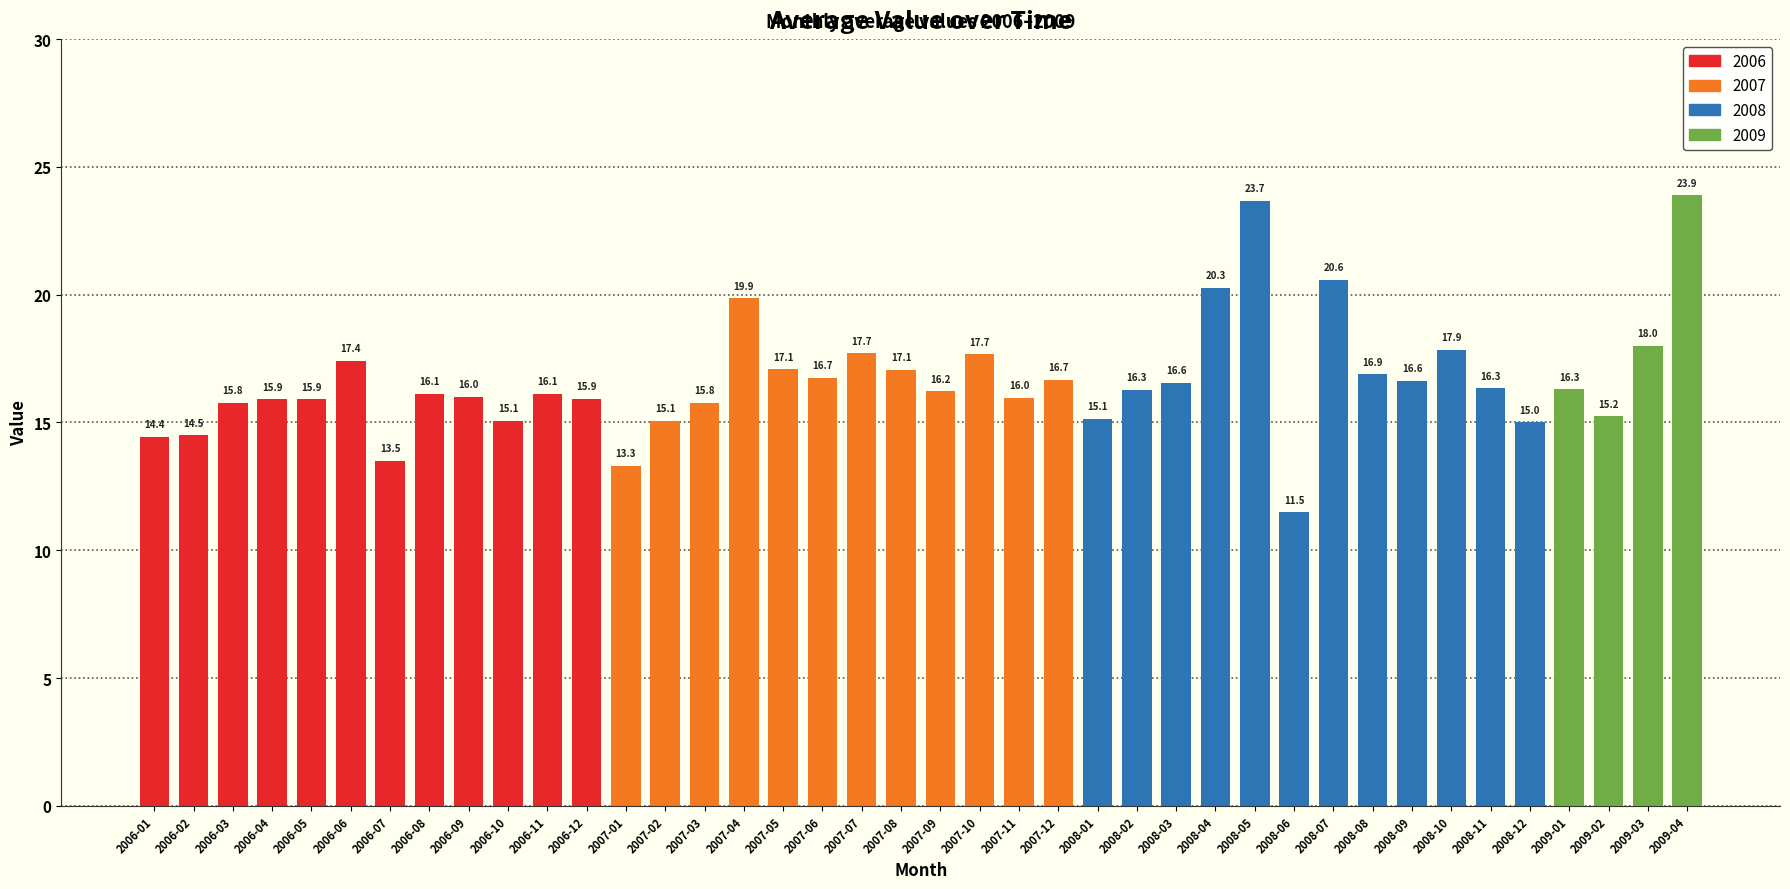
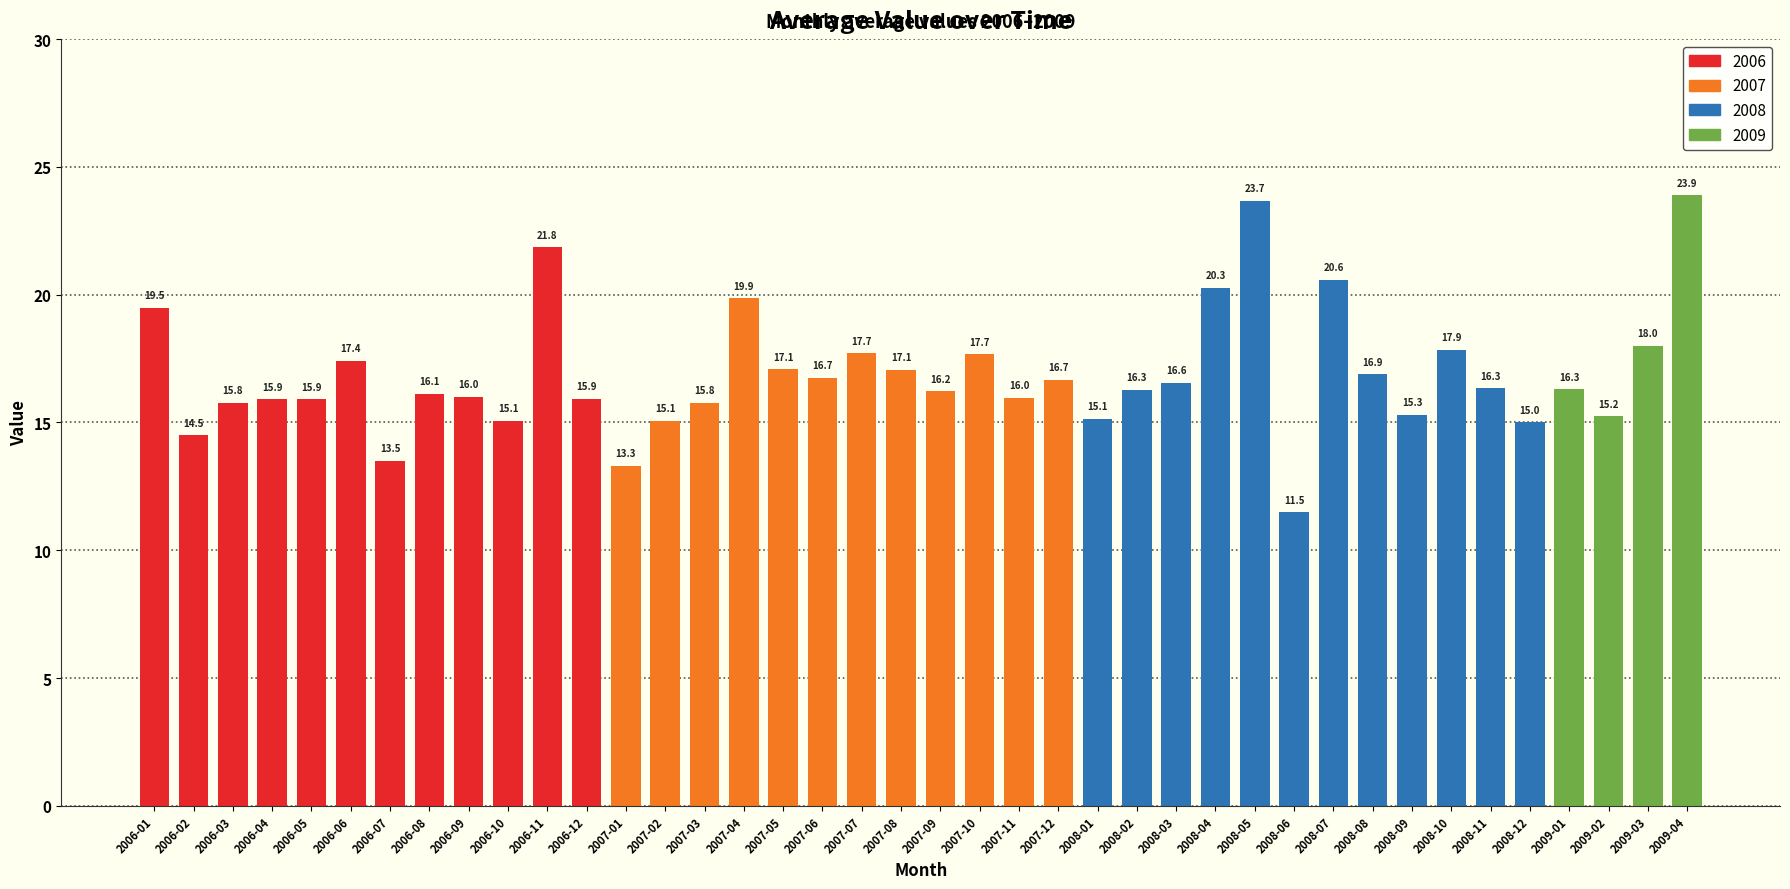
2006-01: 14.4 -> 19.5
2006-11: 16.1 -> 21.8
2008-09: 16.6 -> 15.3
